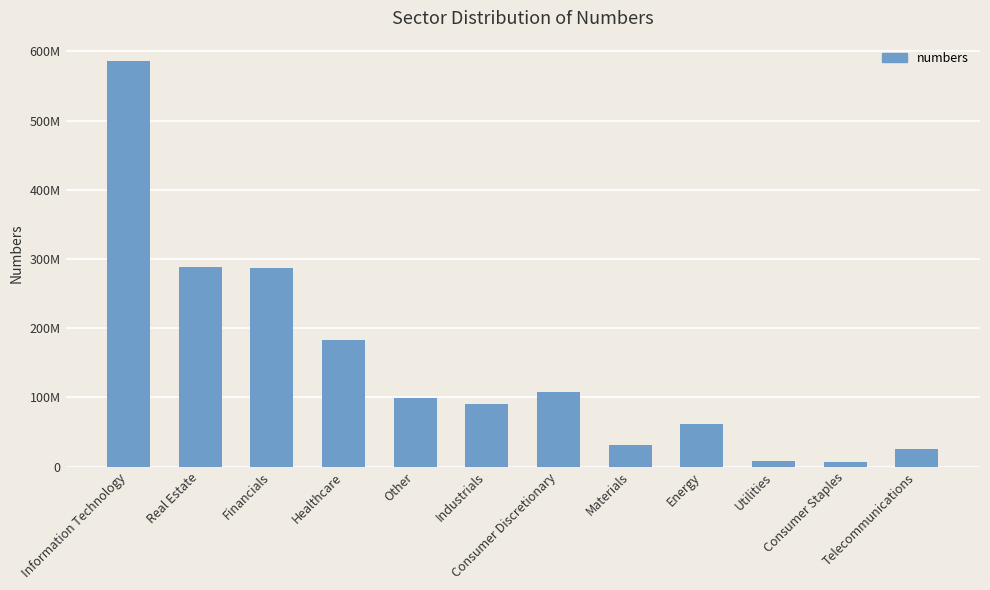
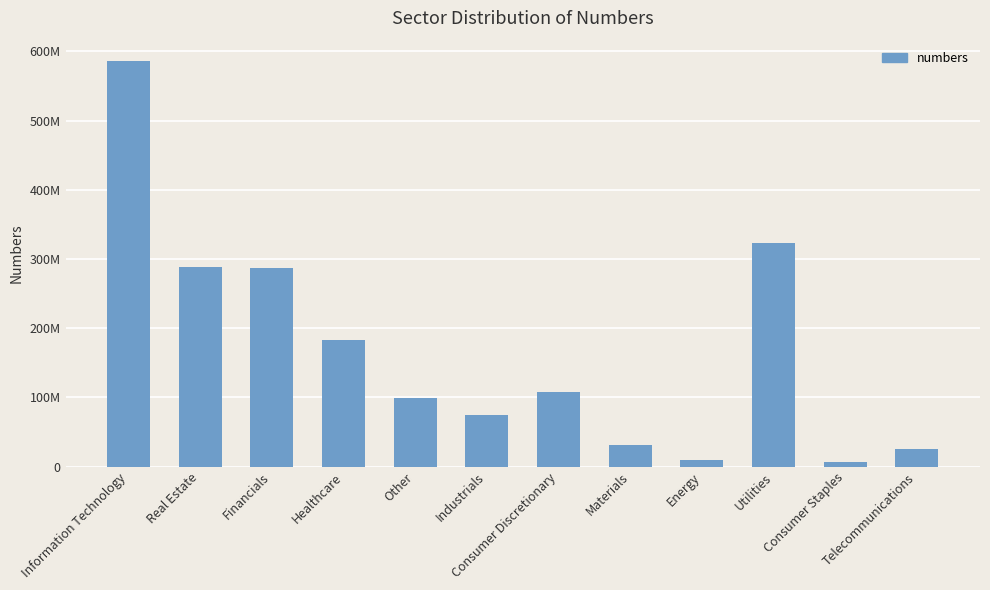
Industrials: 90000000 -> 70000000
Energy: 60000000 -> 10000000
Utilities: 10000000 -> 320000000
